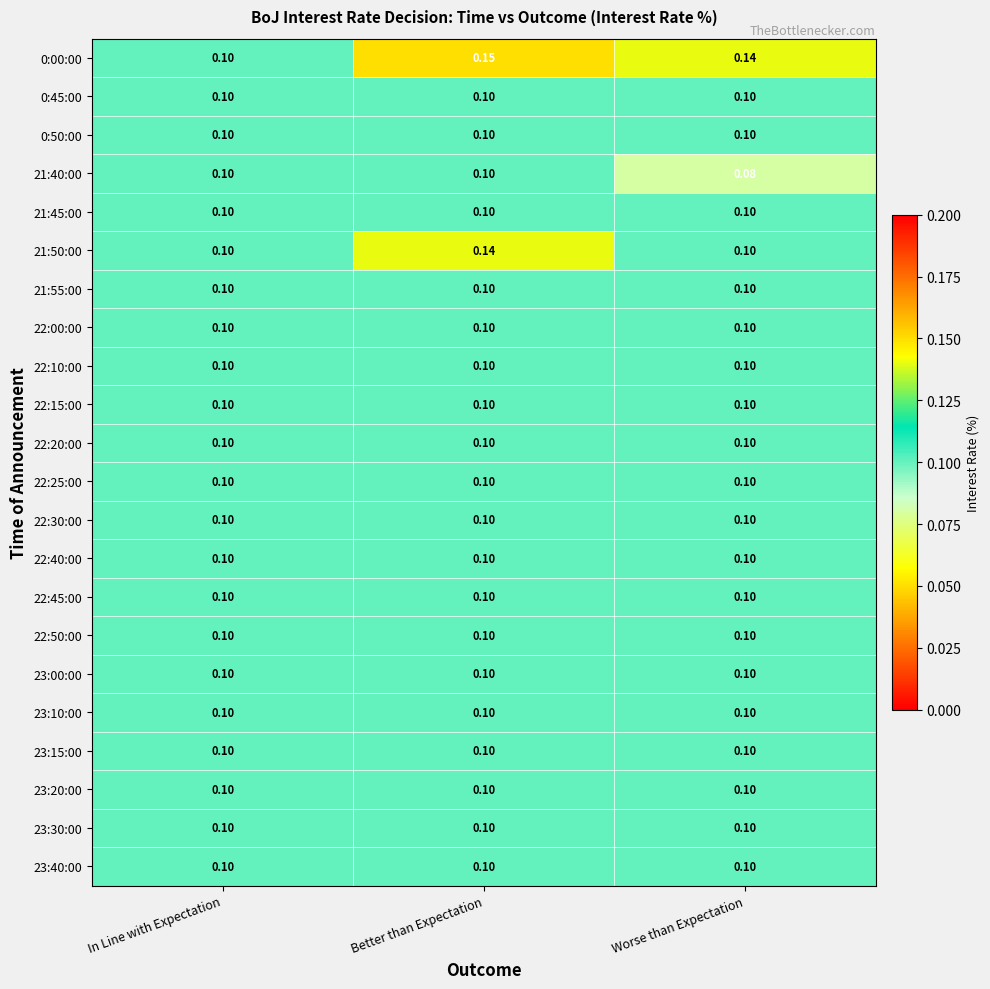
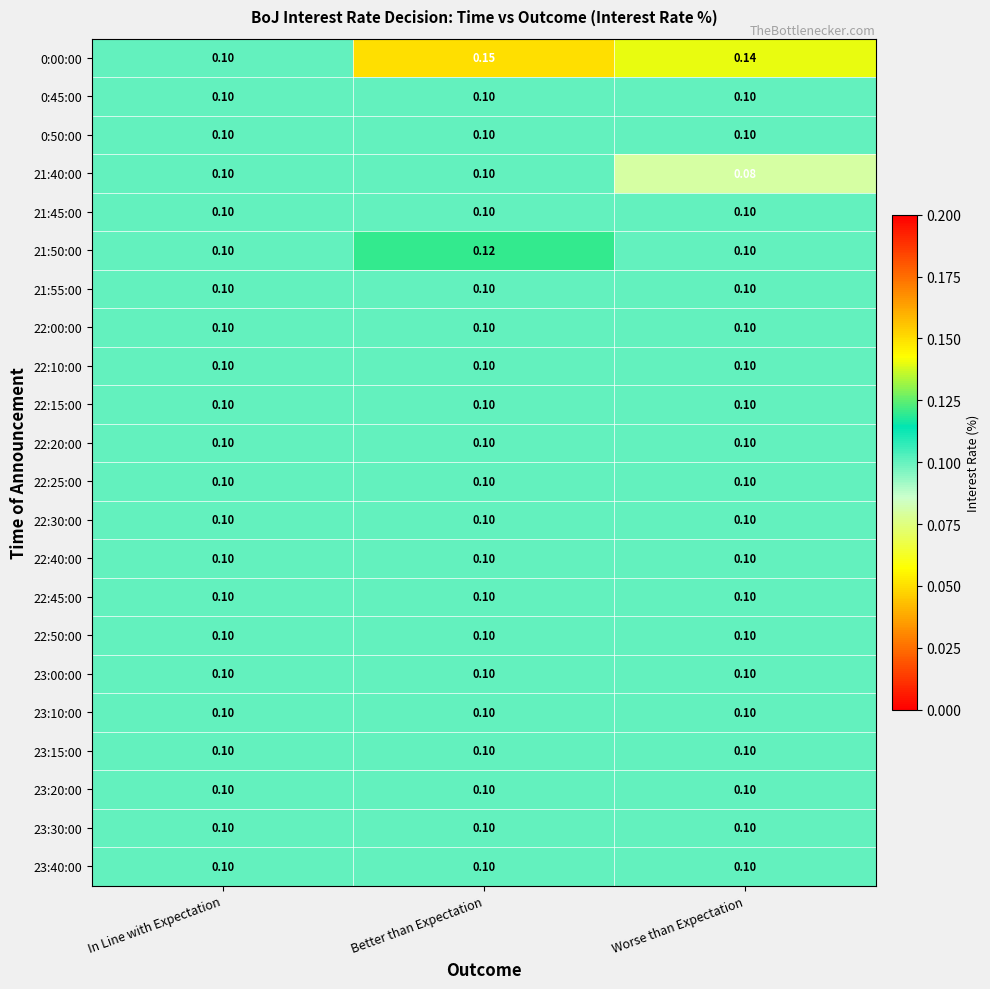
21:50:00, Better than Expectation: 0.14 -> 0.12
